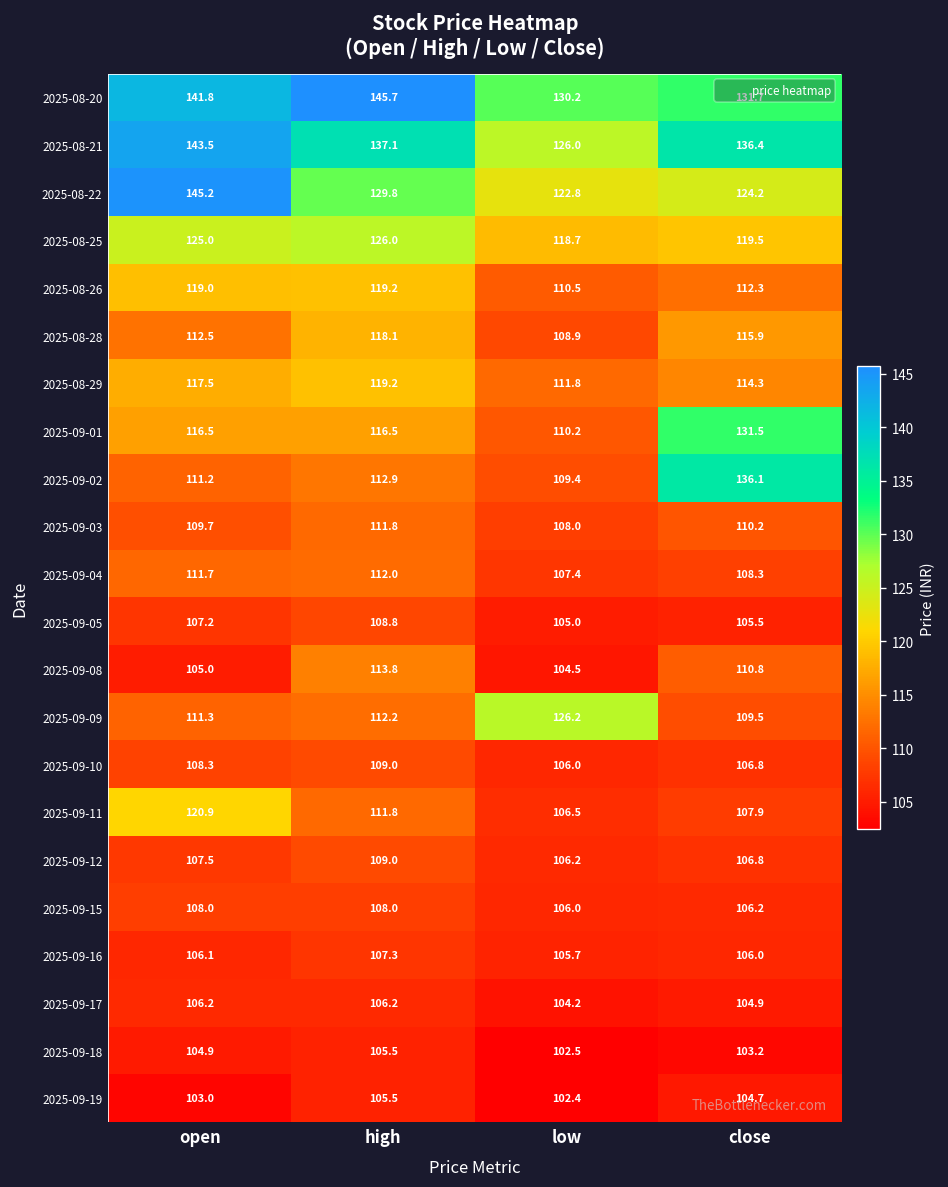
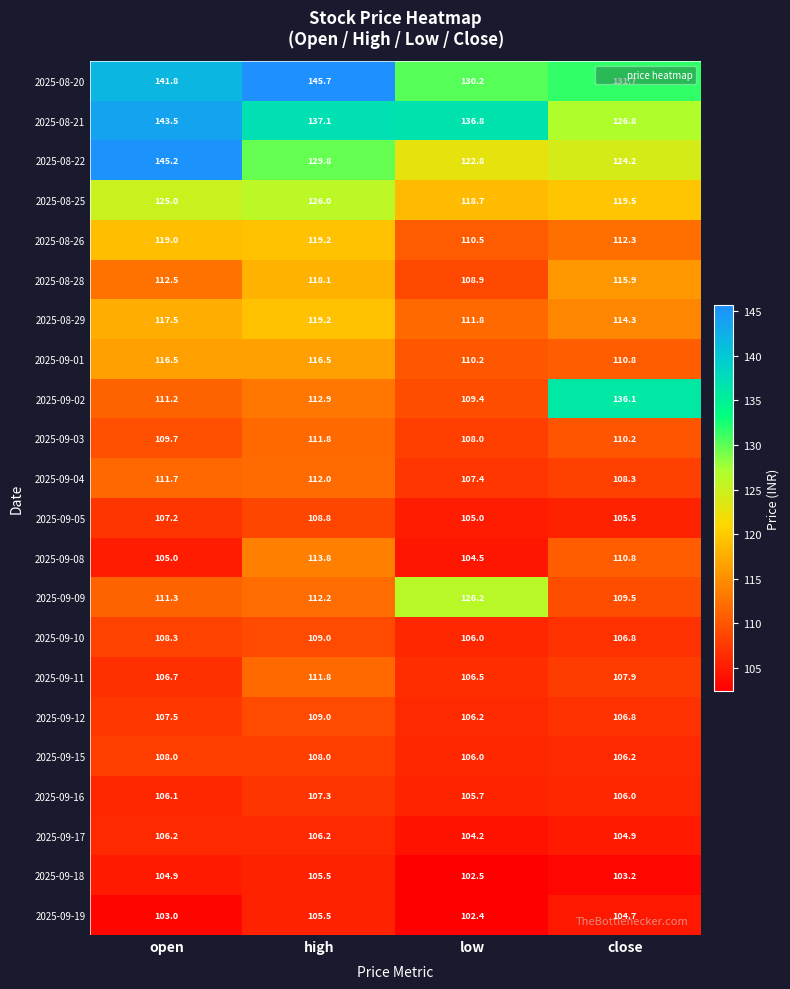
2025-08-21, low: 126.0 -> 136.8
2025-08-21, close: 136.4 -> 126.8
2025-09-01, close: 131.5 -> 110.8
2025-09-11, open: 120.9 -> 106.7
